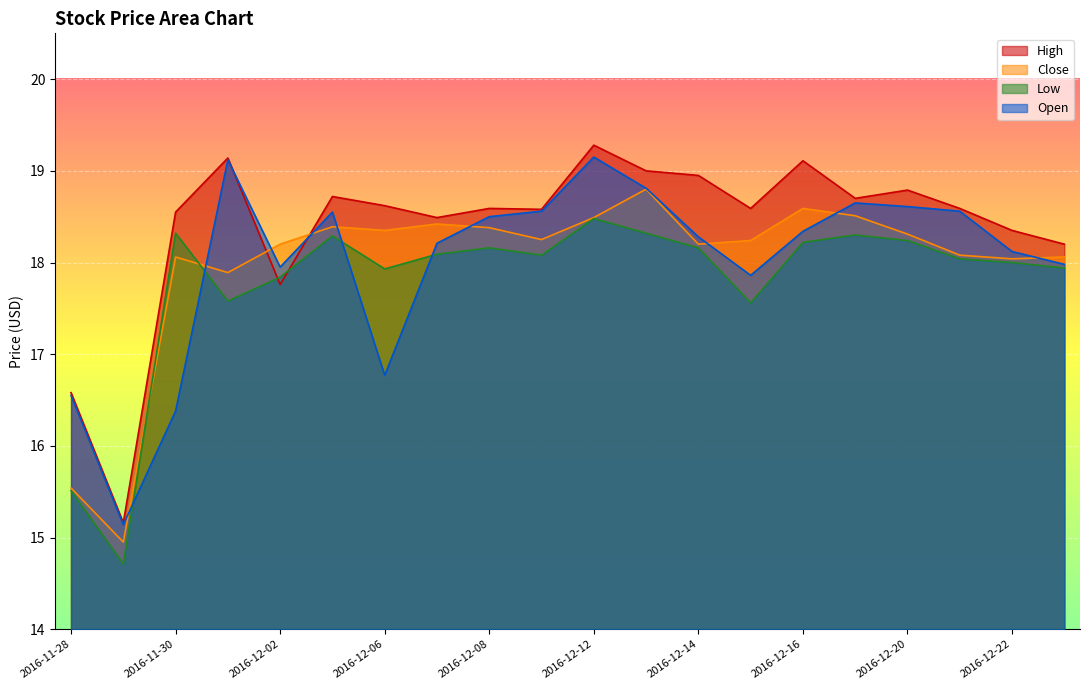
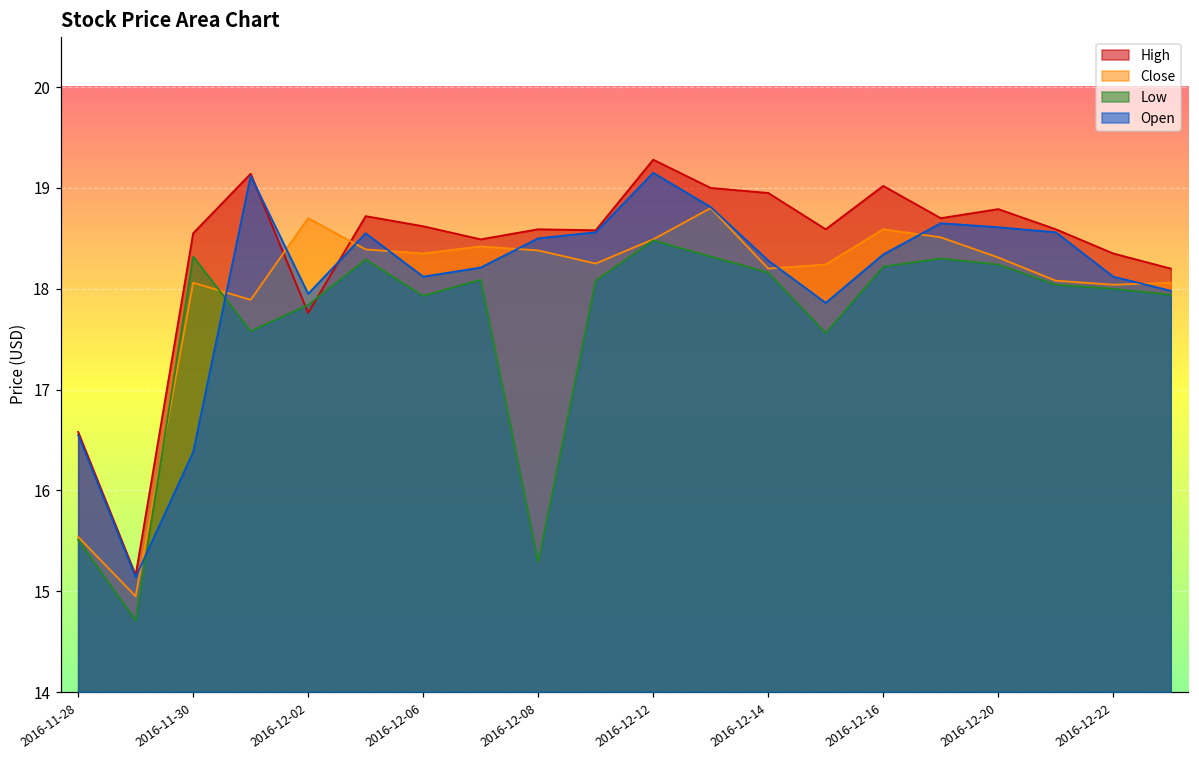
Close, 2016-12-02: 18.2 -> 18.7
Open, 2016-12-06: 16.8 -> 18.1
Low, 2016-12-08: 18.2 -> 15.3
High, 2016-12-16: 19.1 -> 19.0
